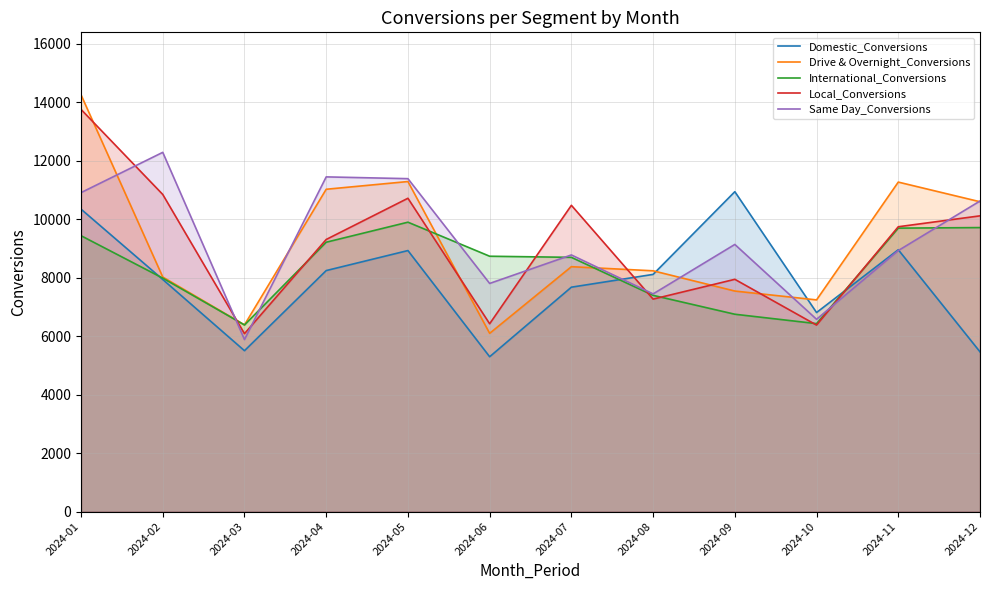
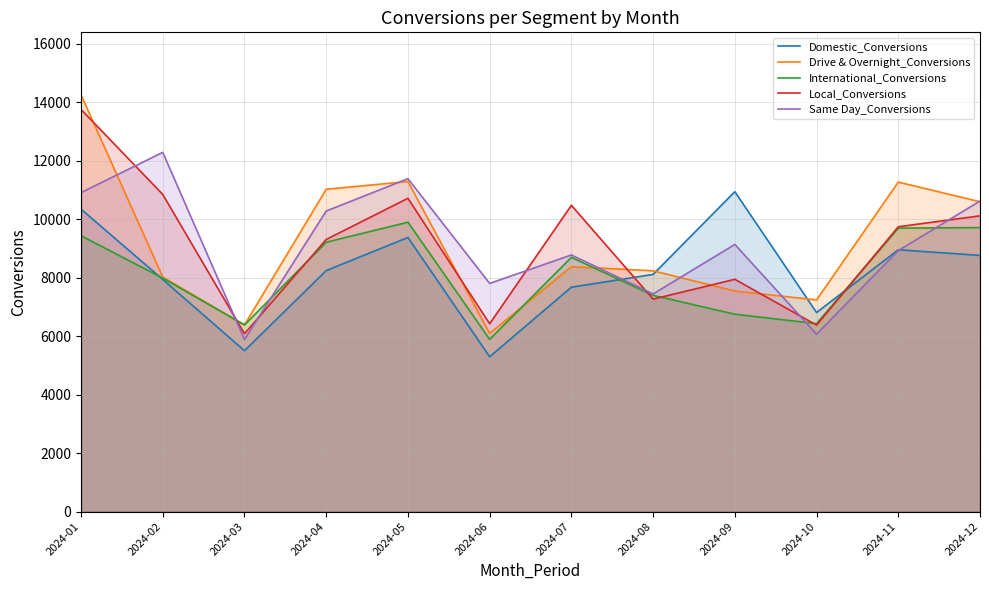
Same Day_Conversions, 2024-04: 11400 -> 10300
Domestic_Conversions, 2024-05: 8900 -> 9400
International_Conversions, 2024-06: 8700 -> 5900
Same Day_Conversions, 2024-10: 6600 -> 6100
Domestic_Conversions, 2024-12: 5500 -> 8800
